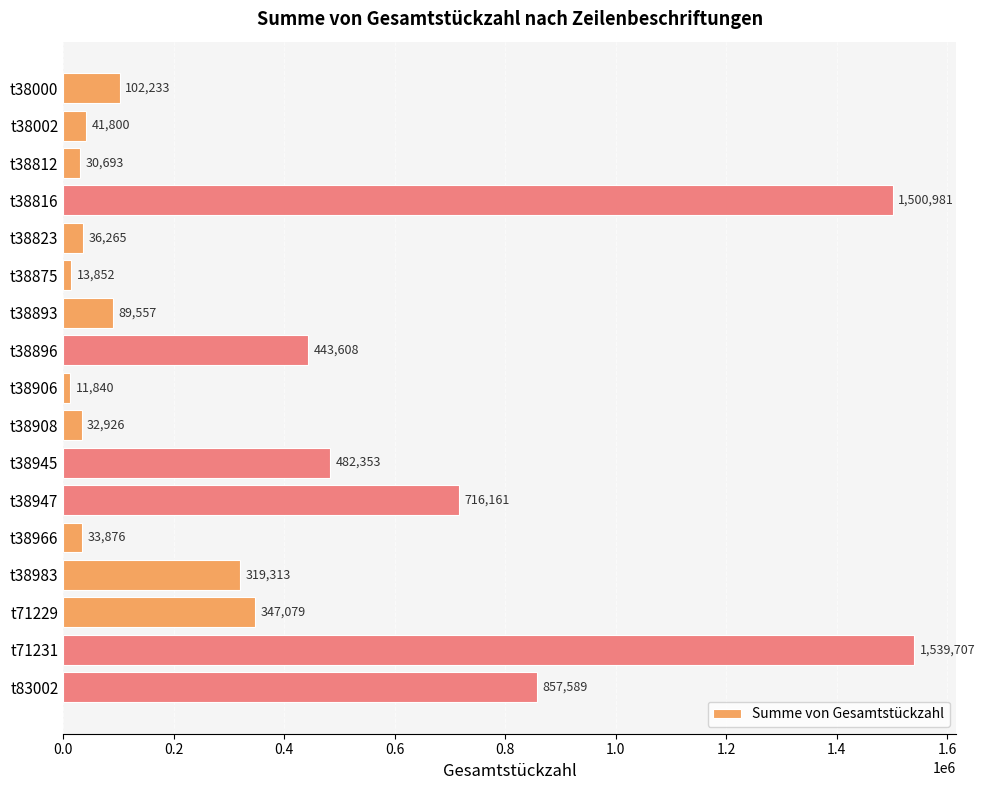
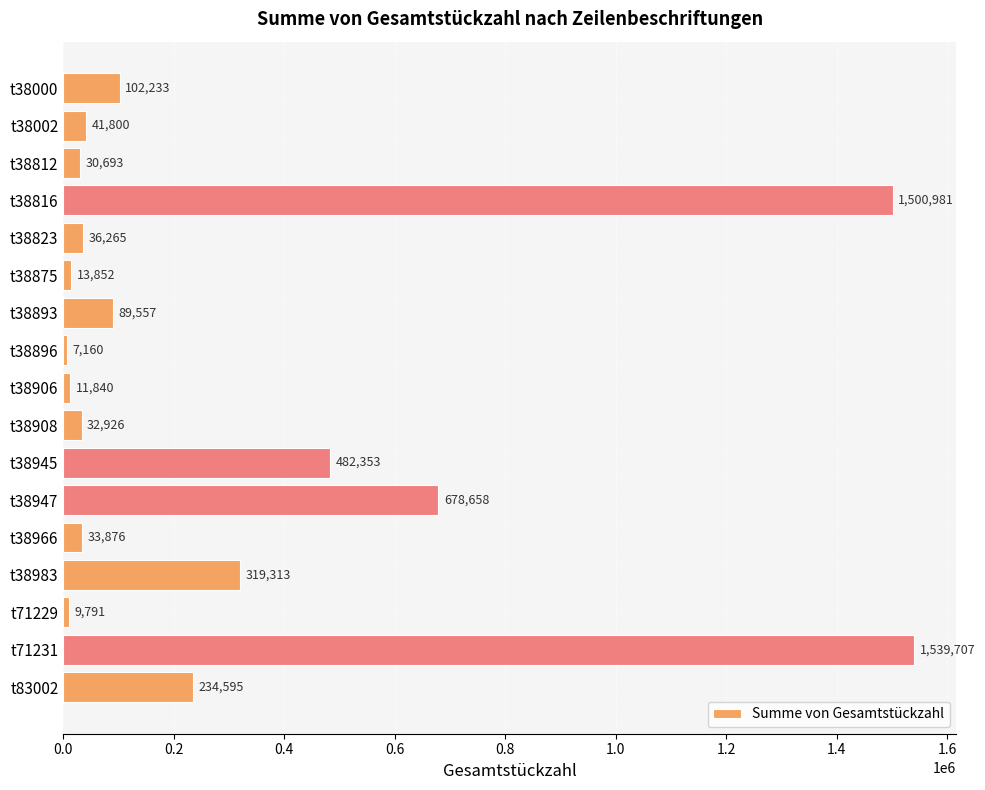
t38896: 443,608 -> 7,160
t38947: 716,161 -> 678,658
t71229: 347,079 -> 9,791
t83002: 857,589 -> 234,595
